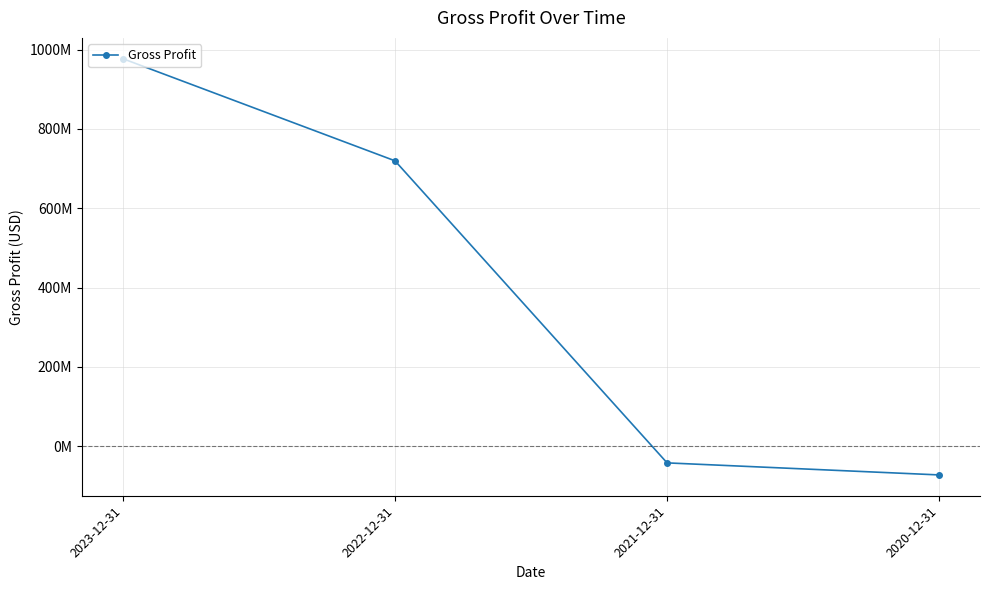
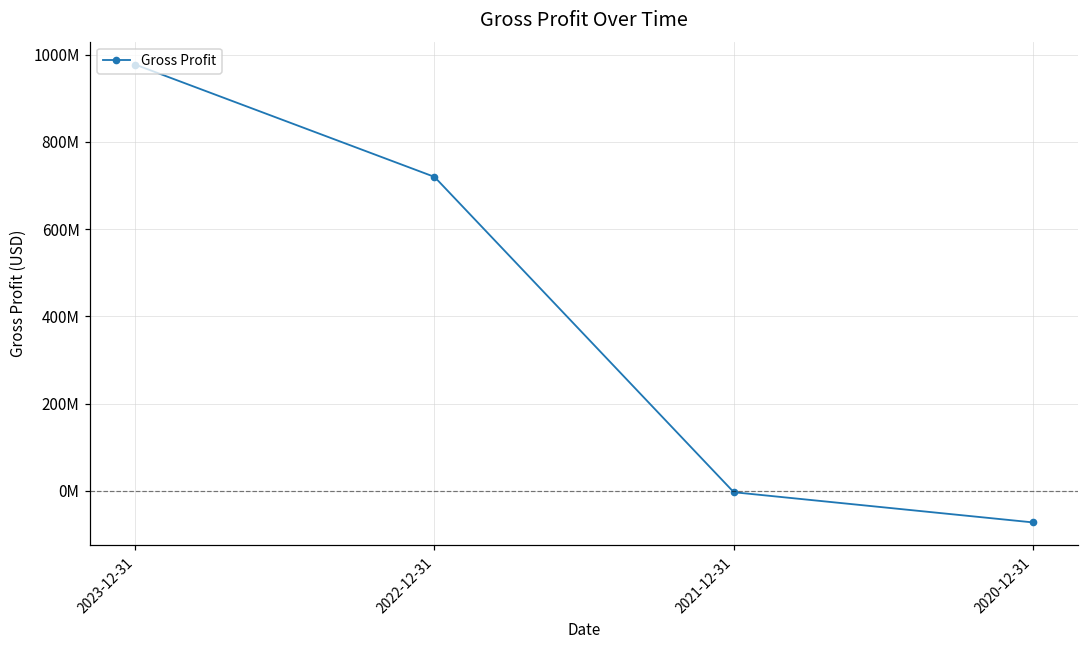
2021-12-31: -40000000 -> 0
